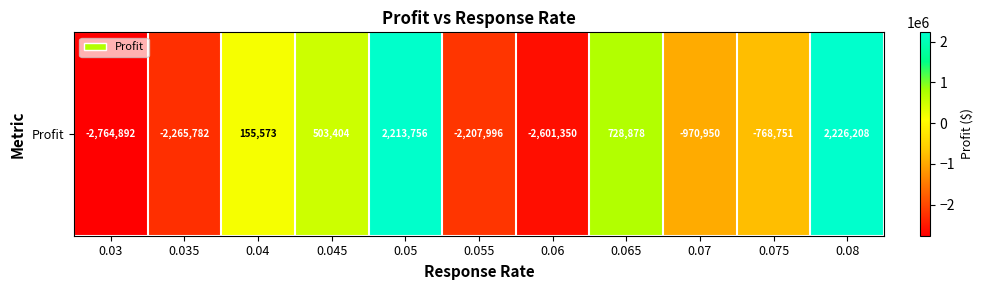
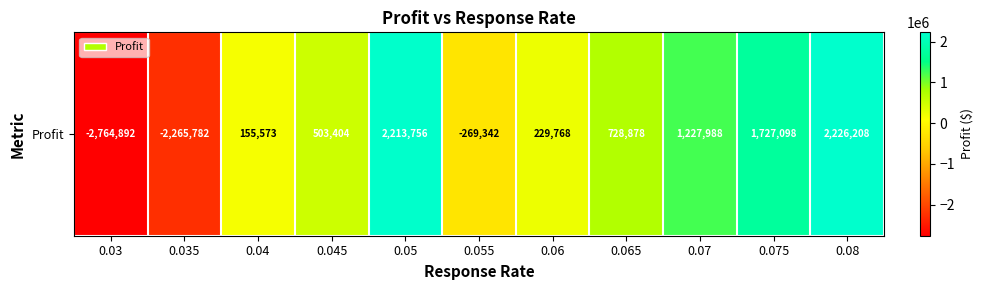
Profit, 0.055: -2,207,996 -> -269,342
Profit, 0.06: -2,601,350 -> 229,768
Profit, 0.07: -970,950 -> 1,227,988
Profit, 0.075: -768,751 -> 1,727,098
